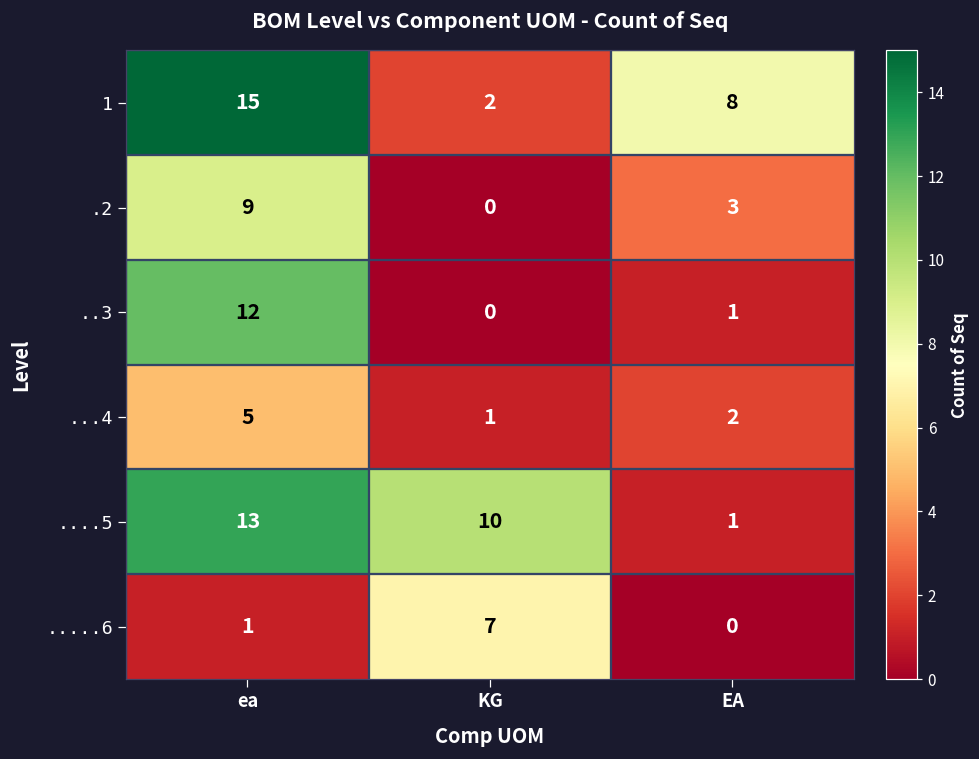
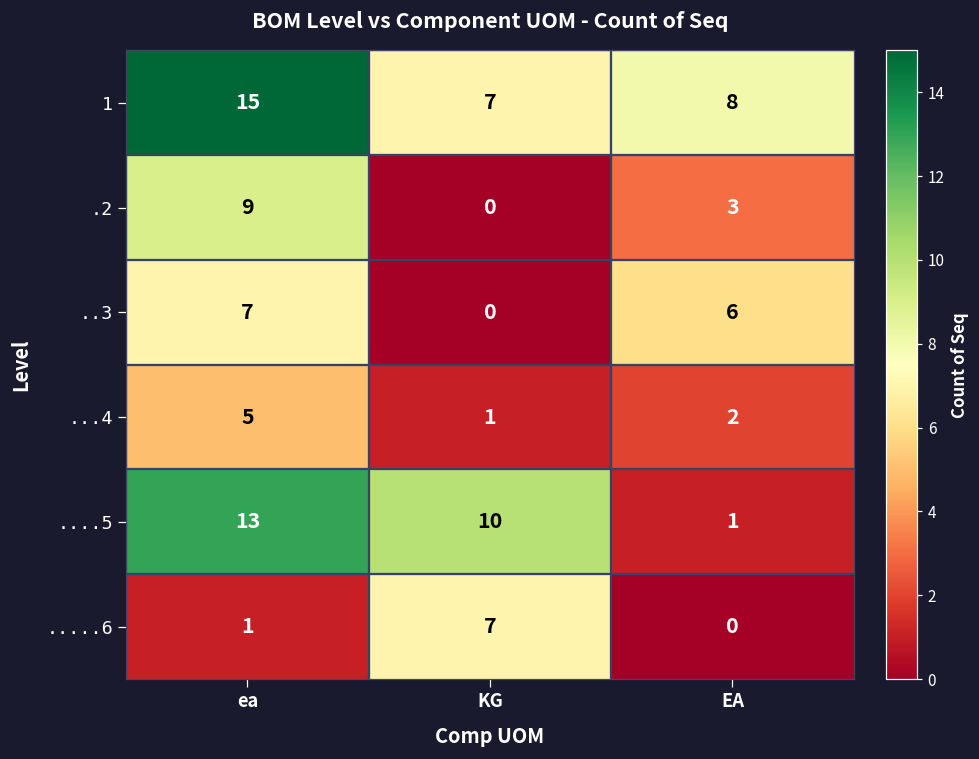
1, KG: 2 -> 7
..3, ea: 12 -> 7
..3, EA: 1 -> 6
